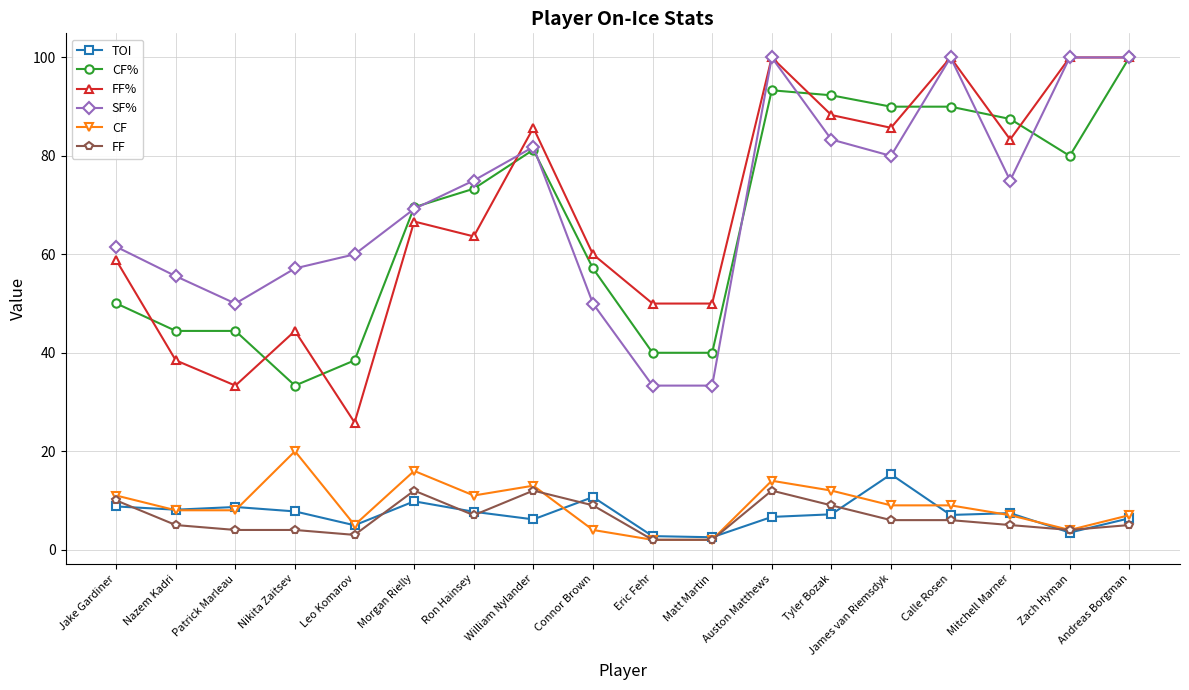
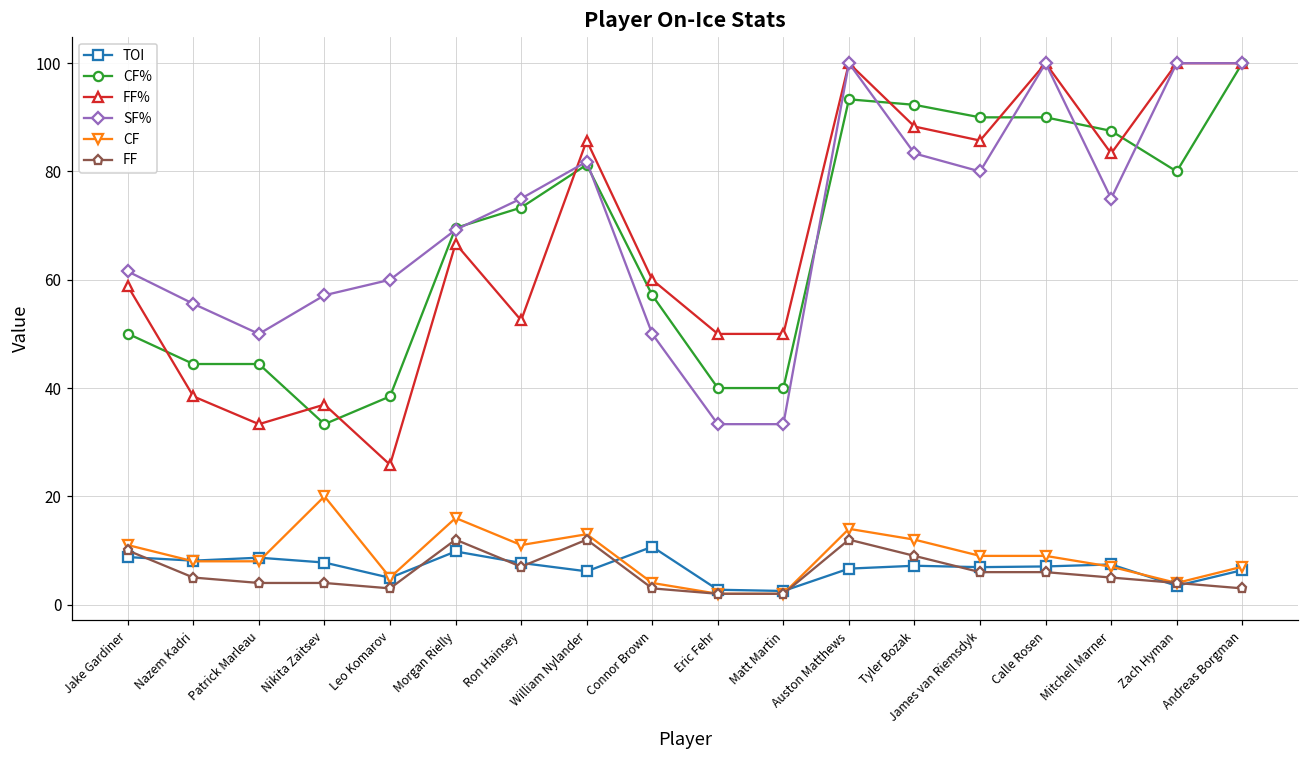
FF%, Nikita Zaitsev: 44 -> 37
FF%, Ron Hainsey: 64 -> 53
FF, Connor Brown: 9 -> 3
TOI, James van Riemsdyk: 15 -> 7
FF, Andreas Borgman: 5 -> 3
